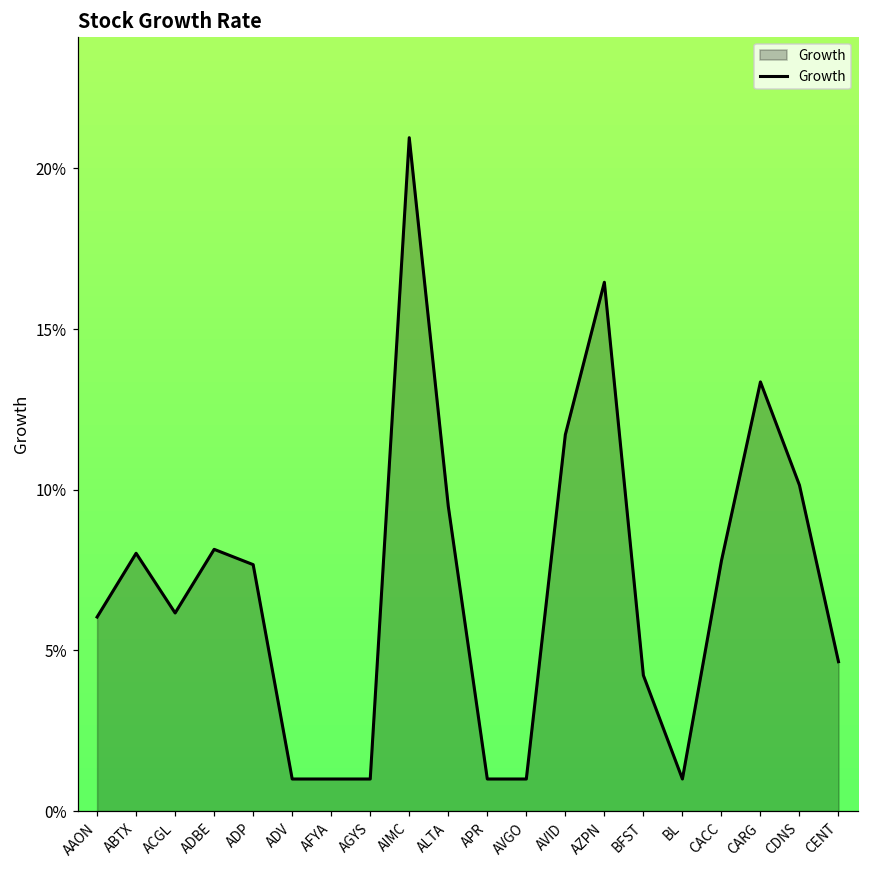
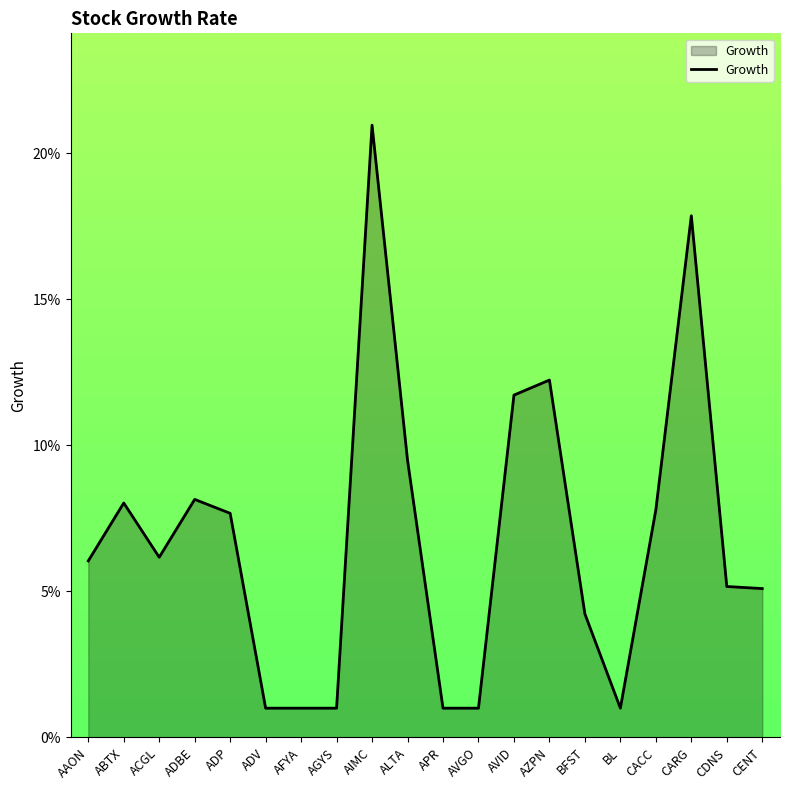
AZPN: 16.5% -> 12.2%
CARG: 13.4% -> 17.9%
CDNS: 10.1% -> 5.2%
CENT: 4.6% -> 5.1%
